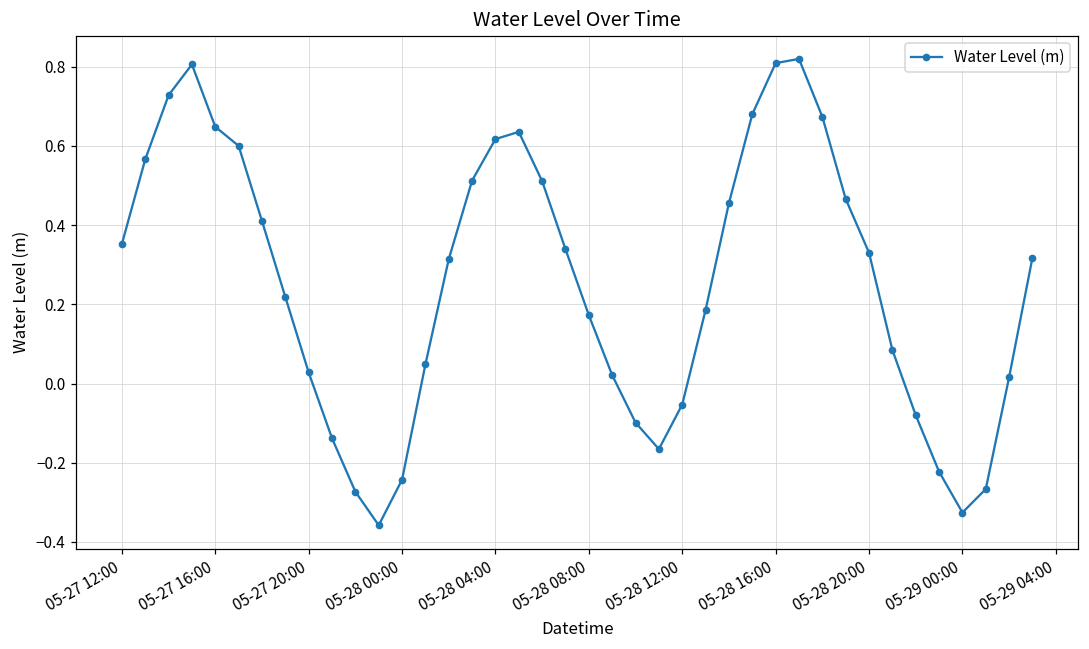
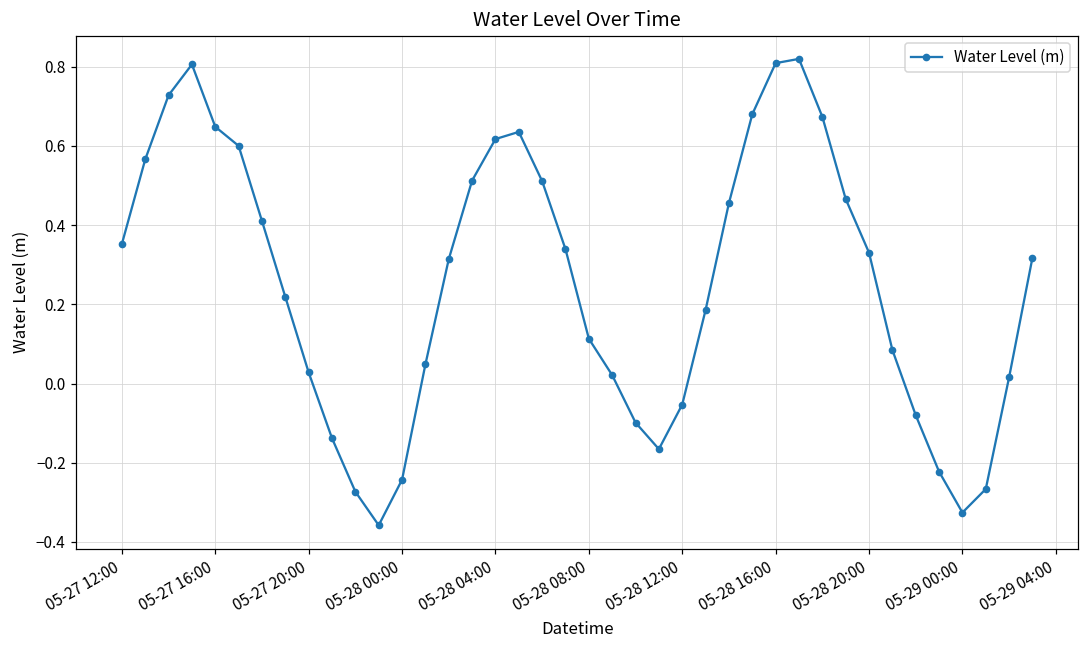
05-28 08:00: 0.17 -> 0.11
